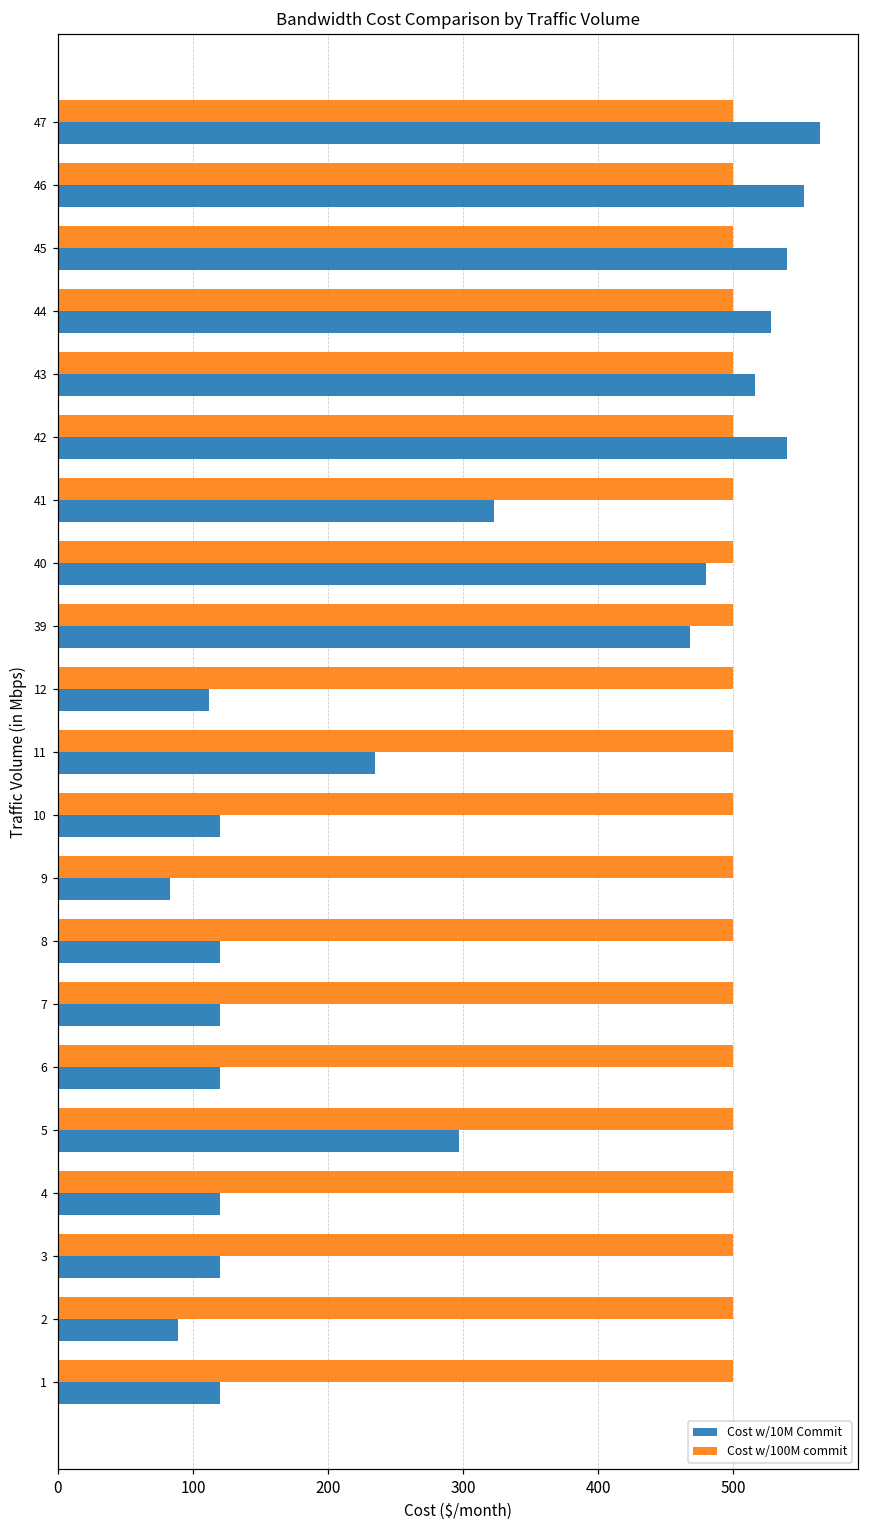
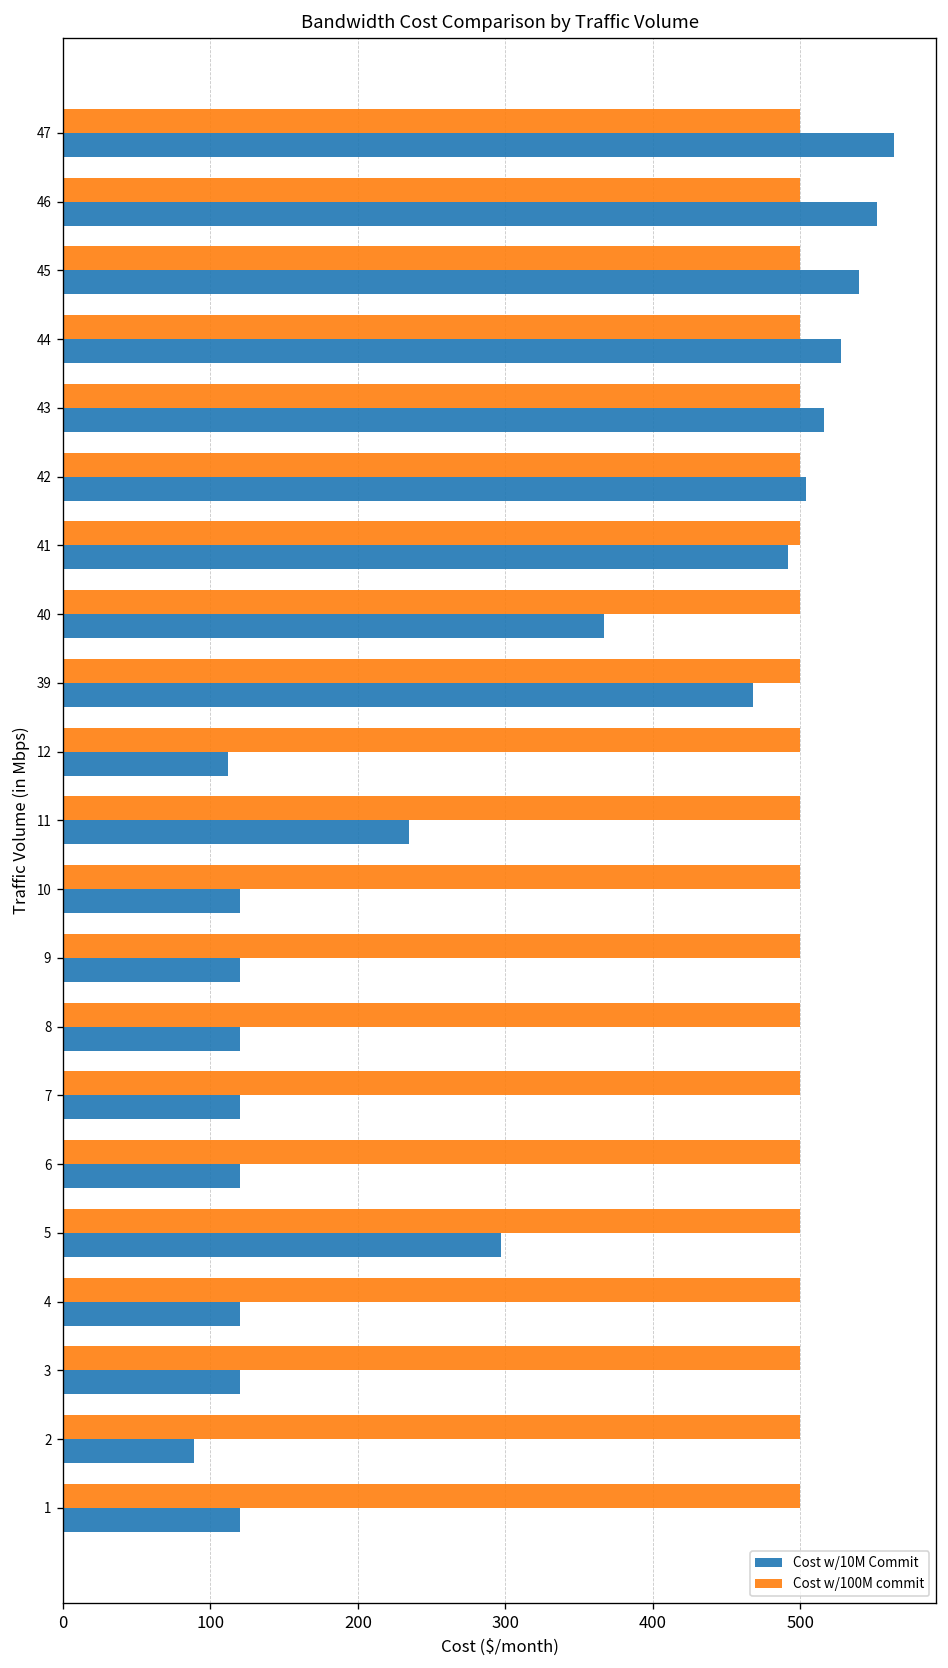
Cost w/10M Commit, 42: 540 -> 504
Cost w/10M Commit, 41: 323 -> 492
Cost w/10M Commit, 40: 480 -> 367
Cost w/10M Commit, 9: 83 -> 120
